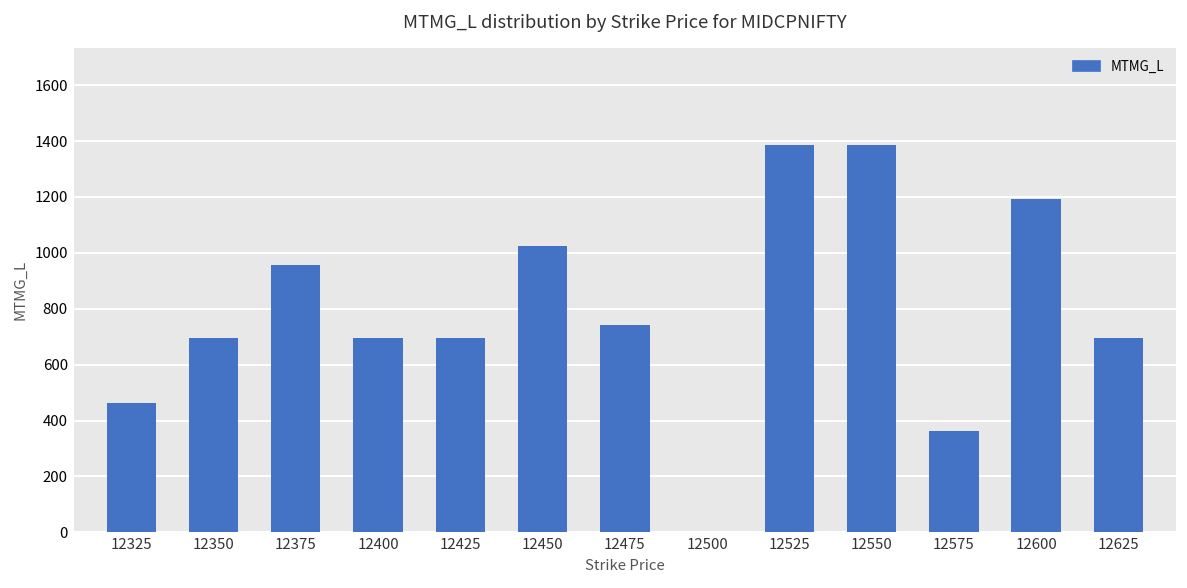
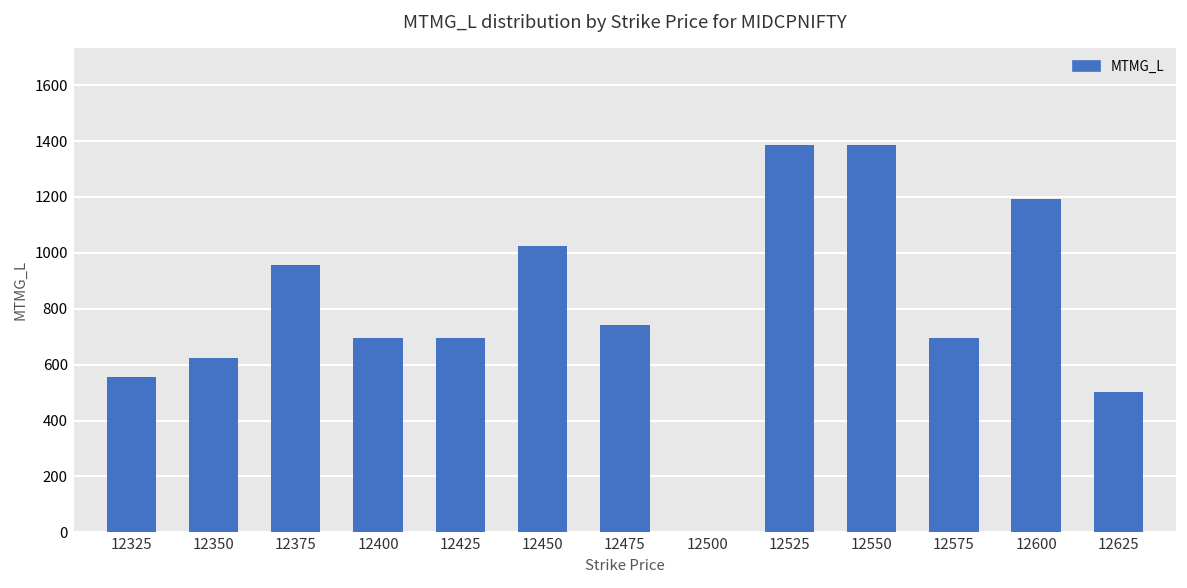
12325: 460 -> 560
12350: 690 -> 620
12575: 360 -> 690
12625: 690 -> 500
